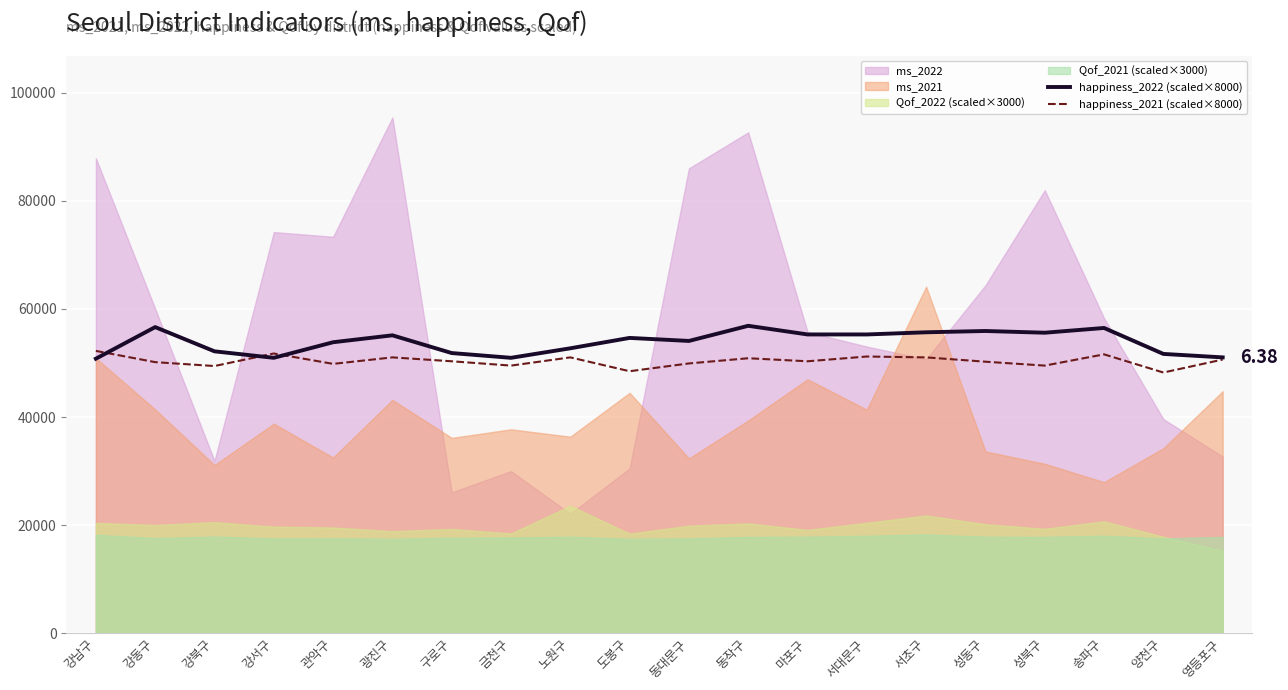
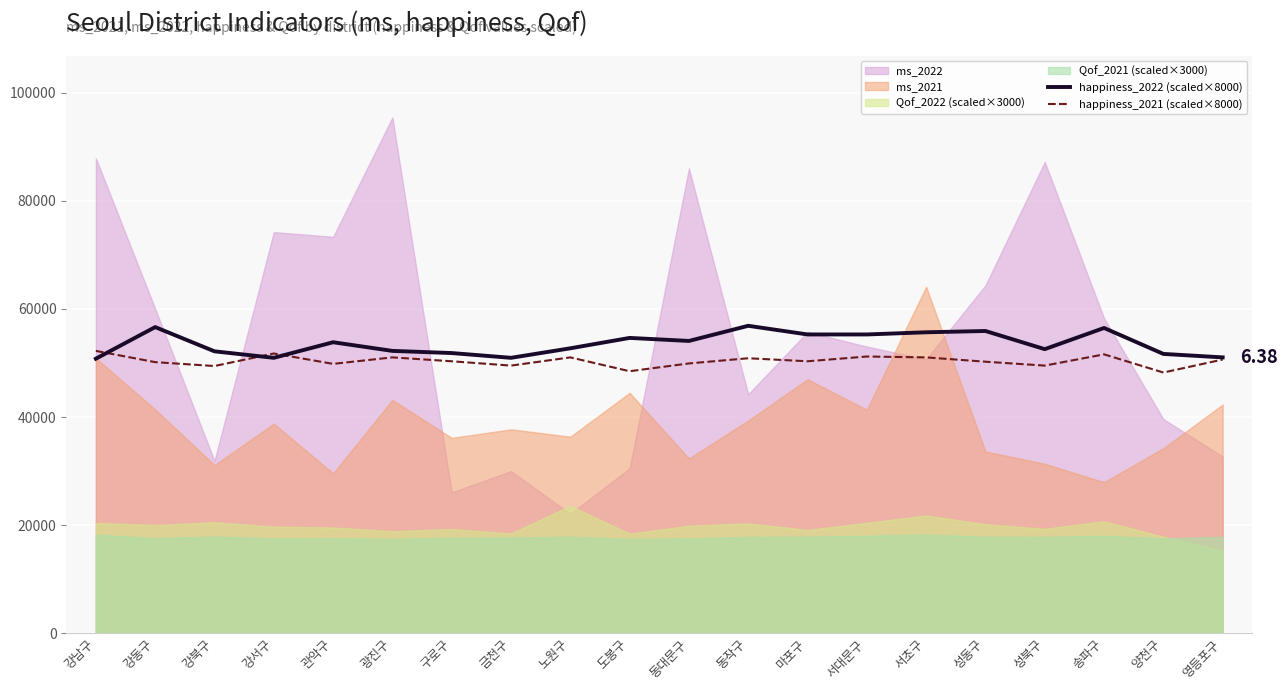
ms_2021, 관악구: 33000 -> 30000
happiness_2022 (scaled×8000), 광진구: 55000 -> 52000
ms_2022, 동작구: 93000 -> 44000
happiness_2022 (scaled×8000), 성북구: 56000 -> 53000
ms_2022, 성북구: 82000 -> 87000
ms_2021, 영등포구: 45000 -> 42000
